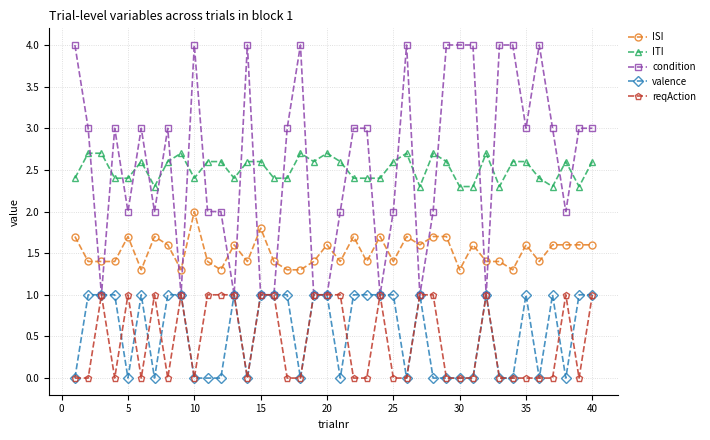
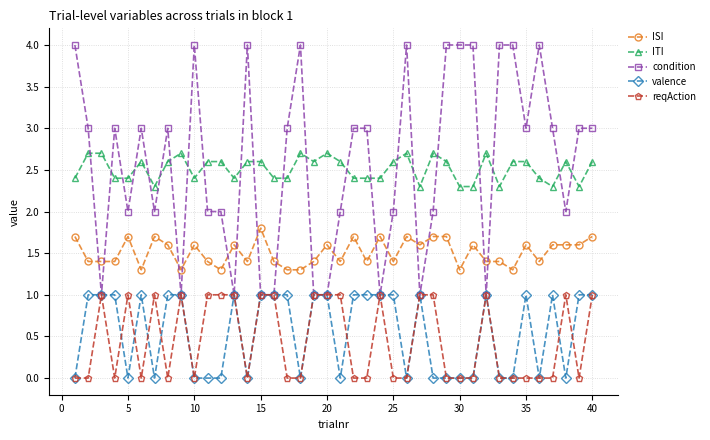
ISI, 10: 2.0 -> 1.6
ISI, 40: 1.6 -> 1.7
